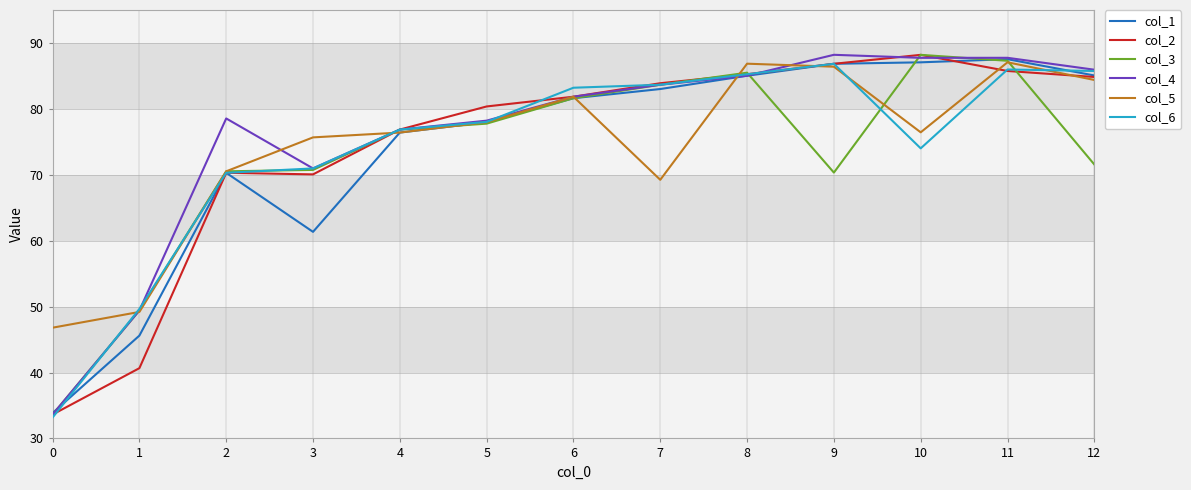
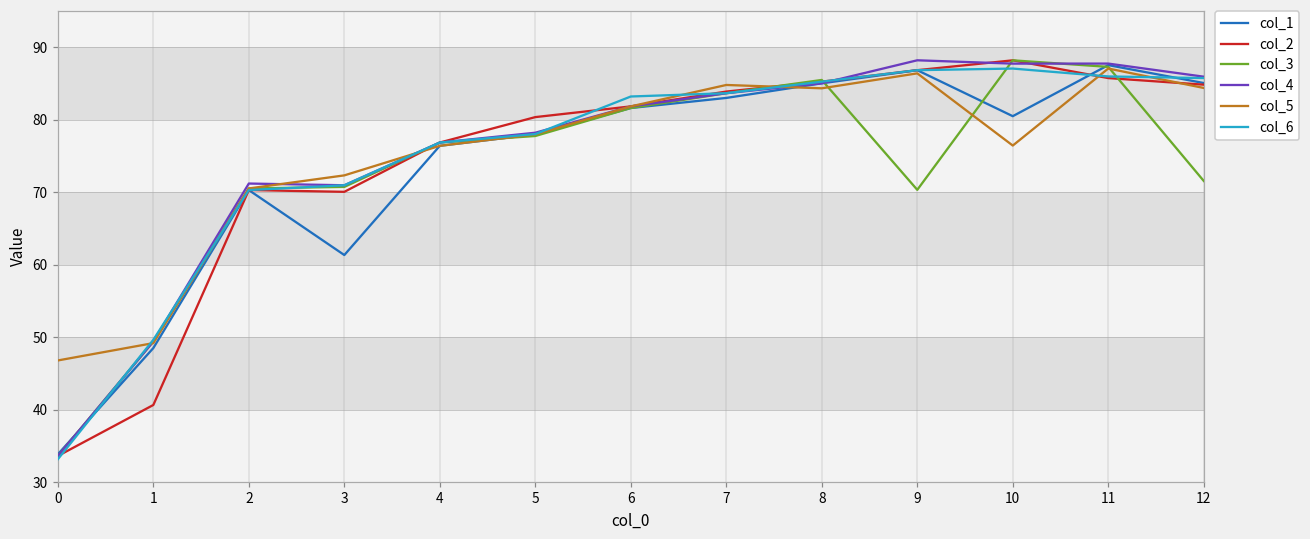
col_1, 1: 46 -> 49
col_4, 2: 79 -> 71
col_5, 3: 76 -> 72
col_5, 7: 69 -> 85
col_5, 8: 87 -> 84
col_1, 10: 87 -> 80
col_6, 10: 74 -> 87
